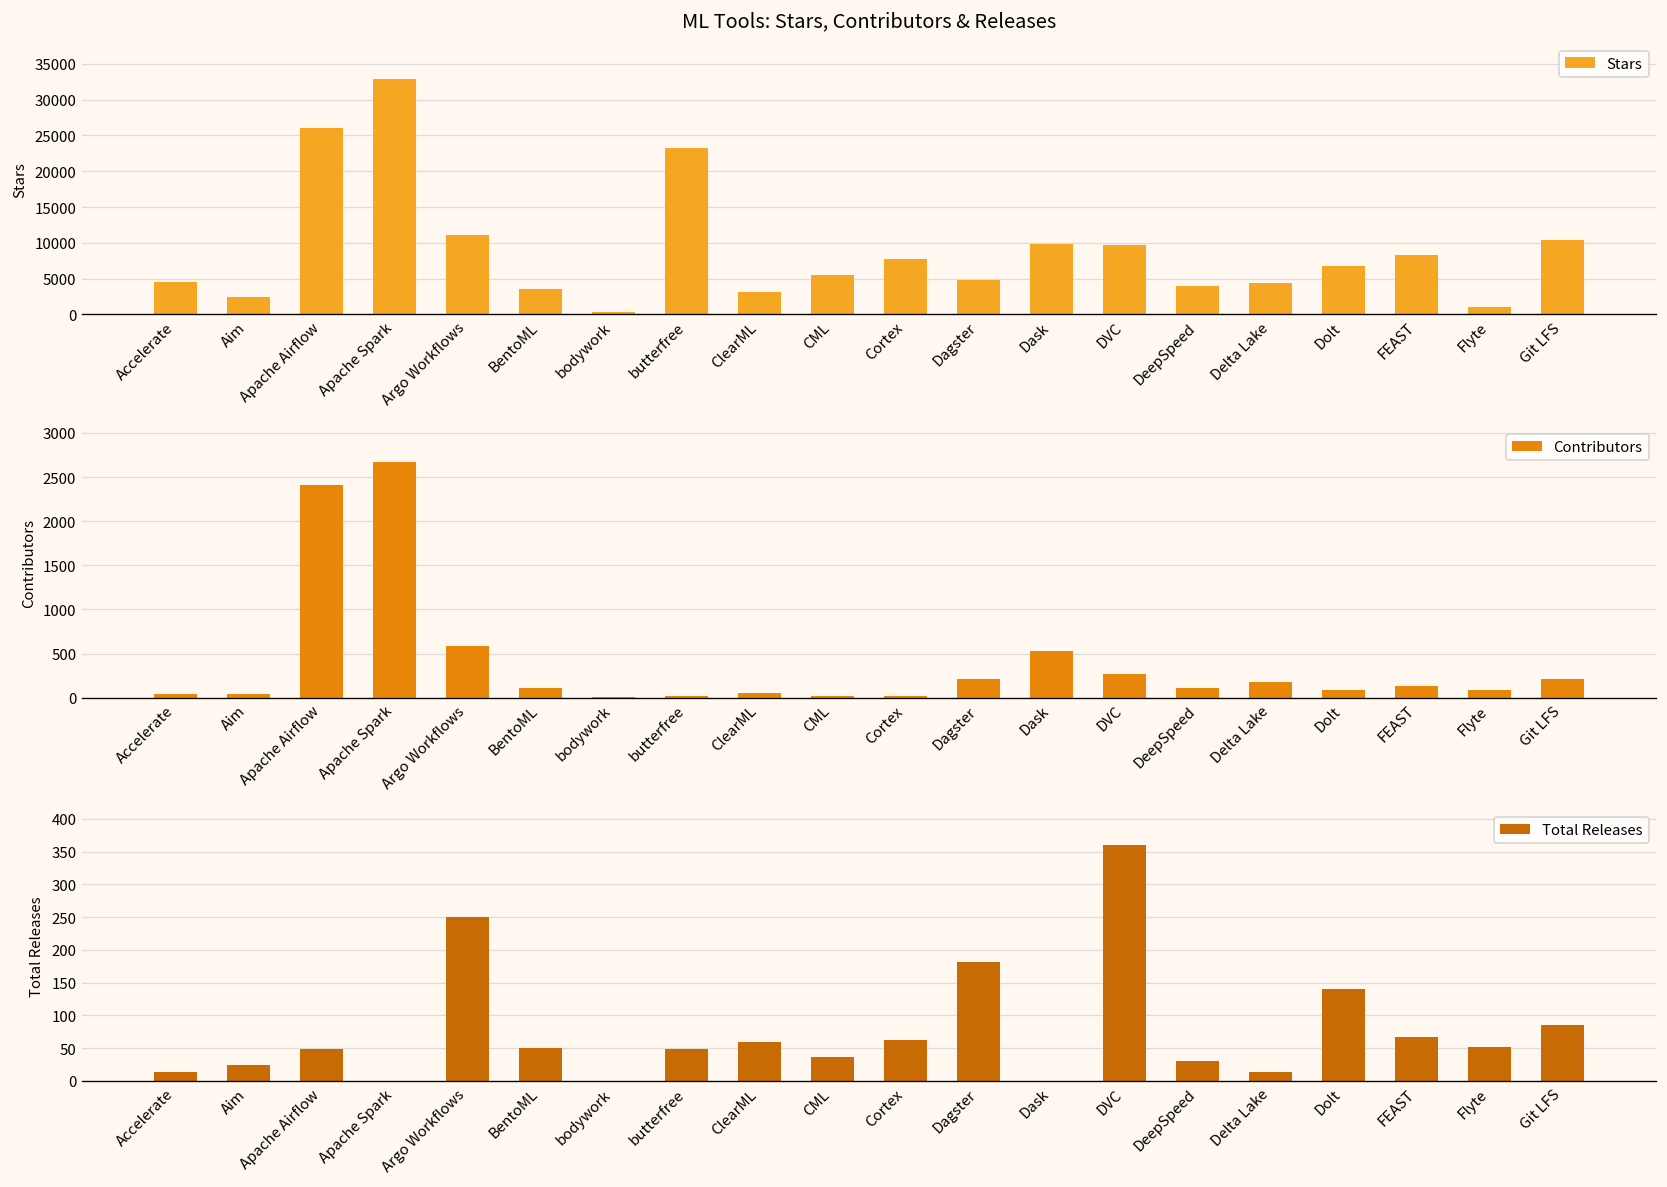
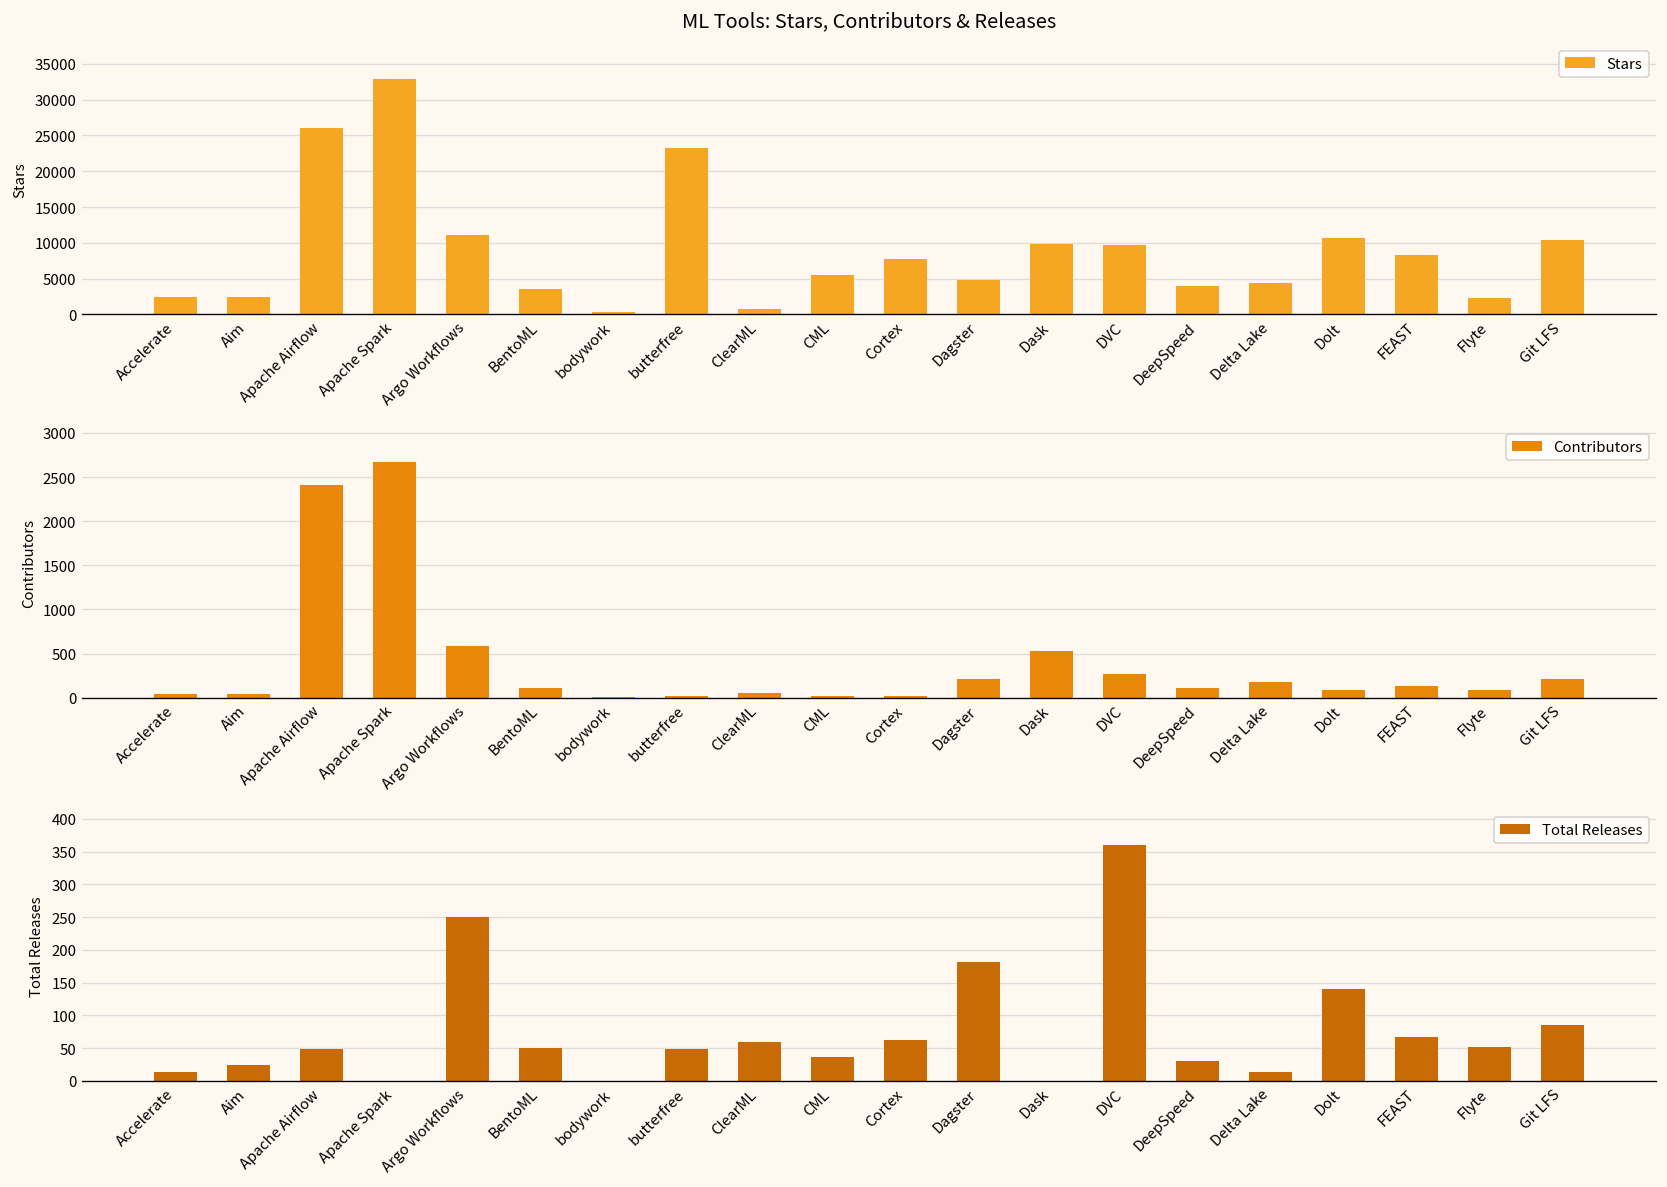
ML Tools: Stars, Contributors & Releases, Accelerate: 5000 -> 2000
ML Tools: Stars, Contributors & Releases, ClearML: 3000 -> 1000
ML Tools: Stars, Contributors & Releases, Dolt: 7000 -> 11000
ML Tools: Stars, Contributors & Releases, Flyte: 1000 -> 2000
